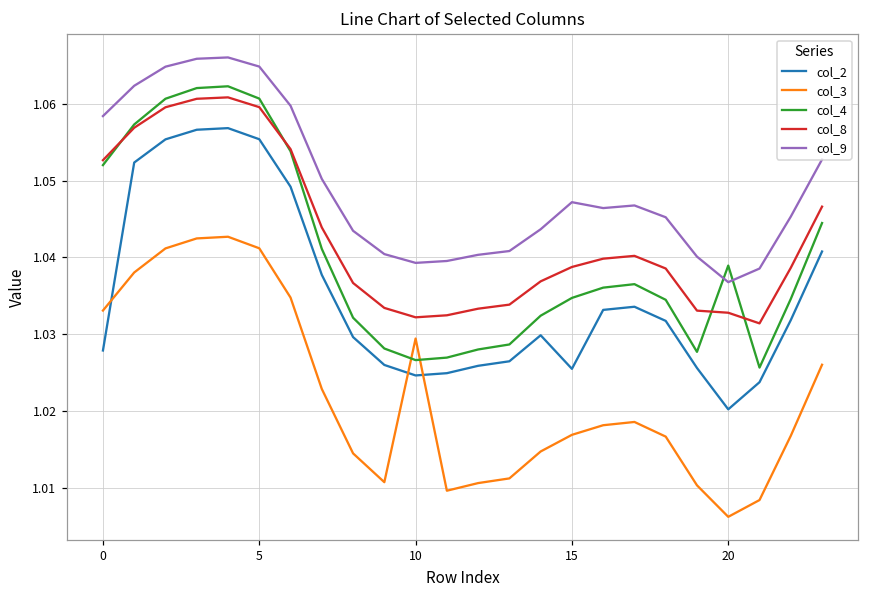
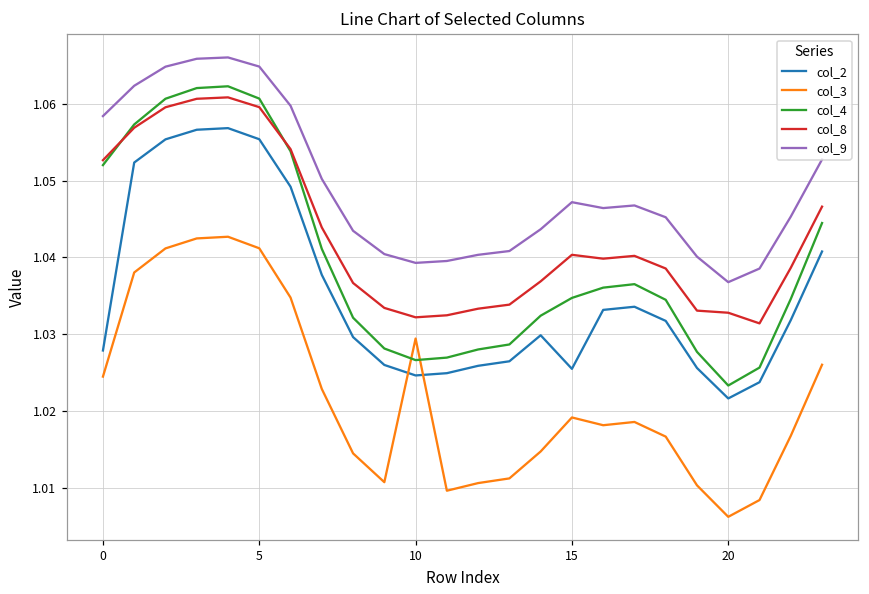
col_3, 0: 1.033 -> 1.024
col_3, 15: 1.017 -> 1.019
col_8, 15: 1.039 -> 1.040
col_2, 20: 1.020 -> 1.022
col_4, 20: 1.039 -> 1.023
